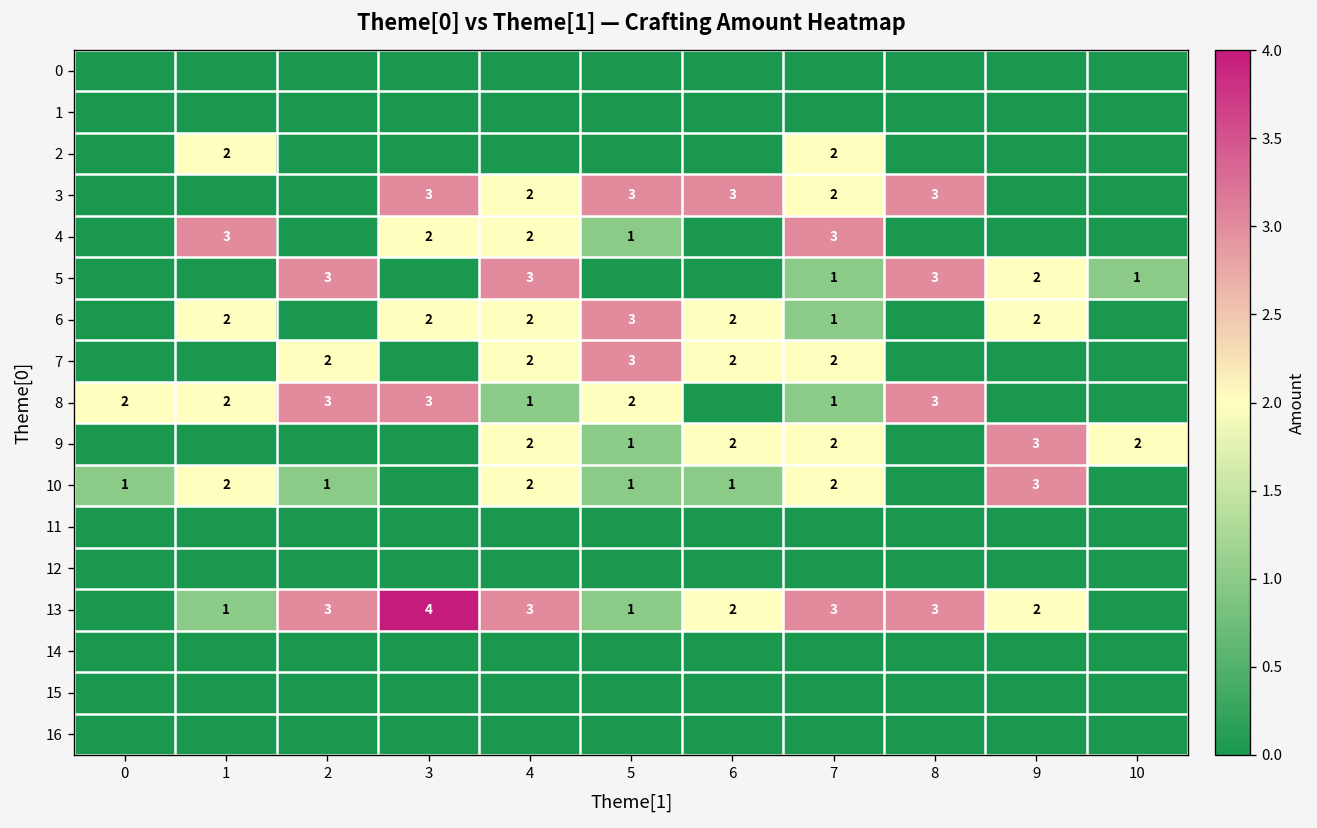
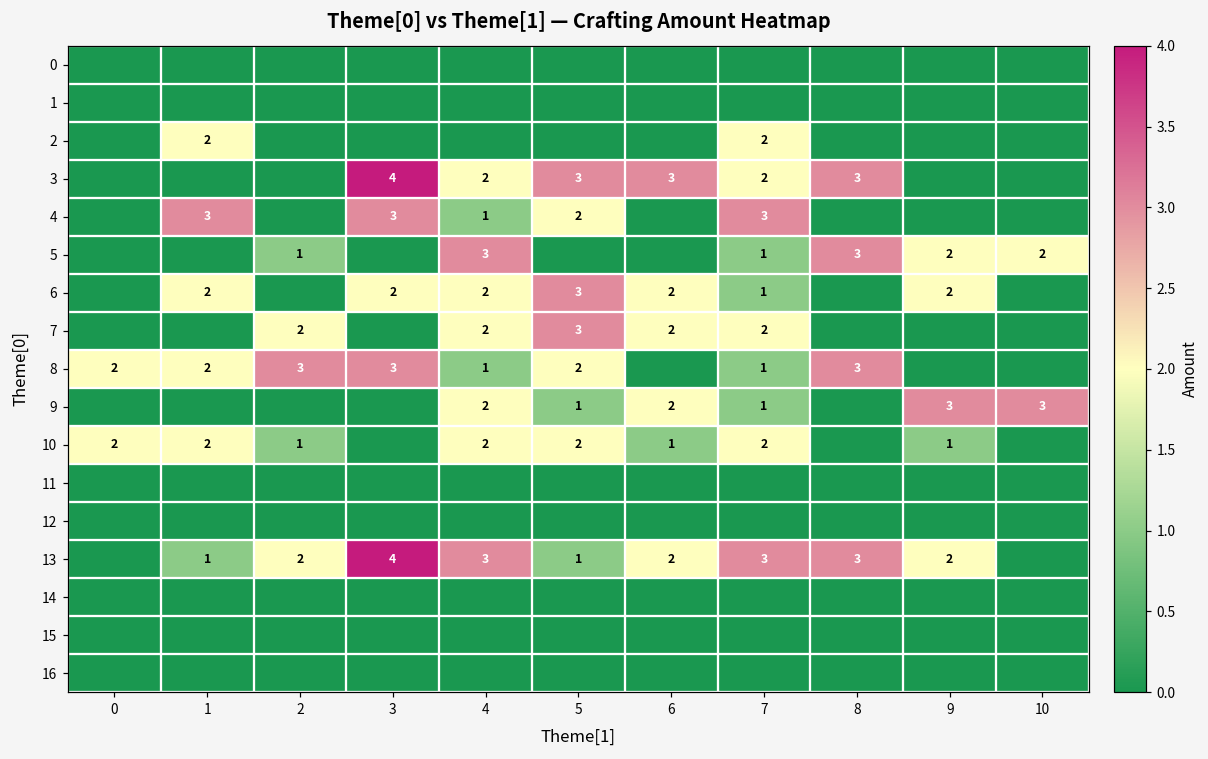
3, 3: 3 -> 4
4, 3: 2 -> 3
4, 4: 2 -> 1
4, 5: 1 -> 2
5, 2: 3 -> 1
5, 10: 1 -> 2
9, 7: 2 -> 1
9, 10: 2 -> 3
10, 0: 1 -> 2
10, 5: 1 -> 2
10, 9: 3 -> 1
13, 2: 3 -> 2
